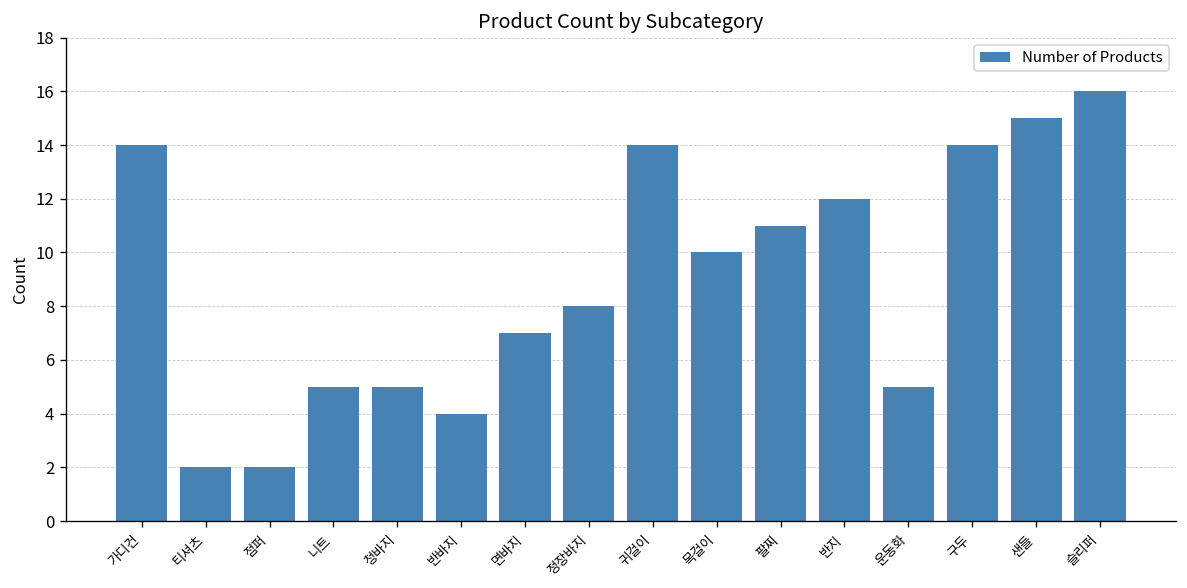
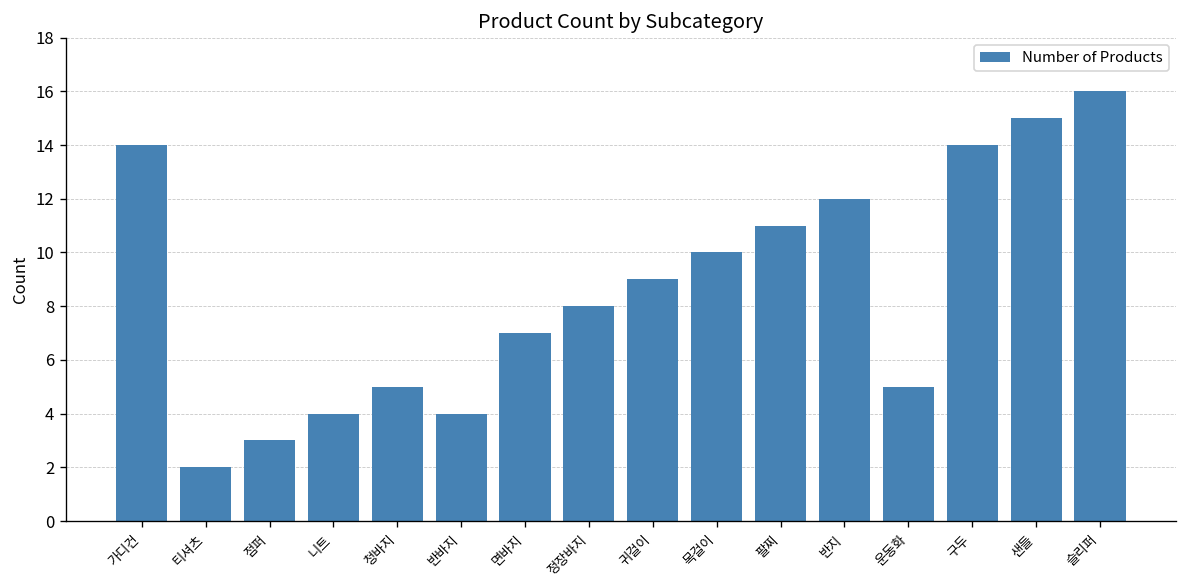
점퍼: 2 -> 3
니트: 5 -> 4
귀걸이: 14 -> 9
